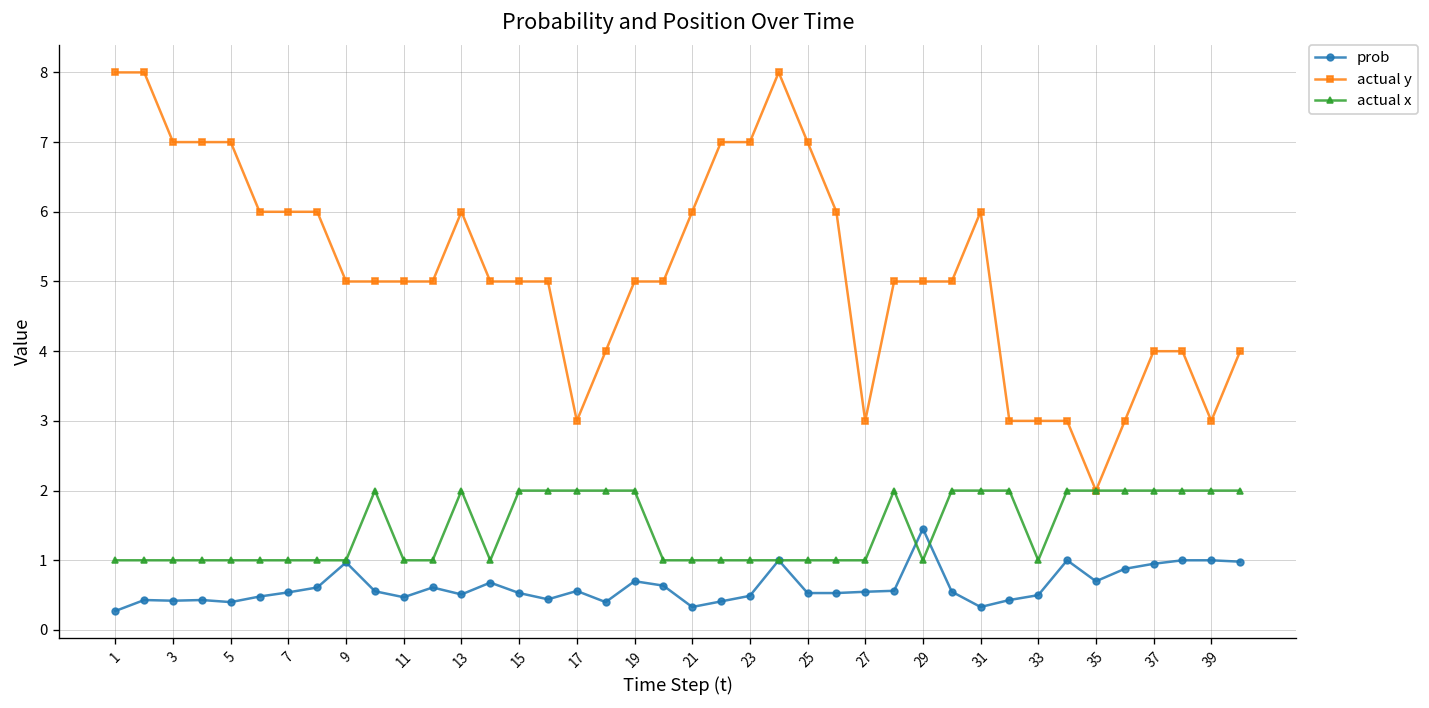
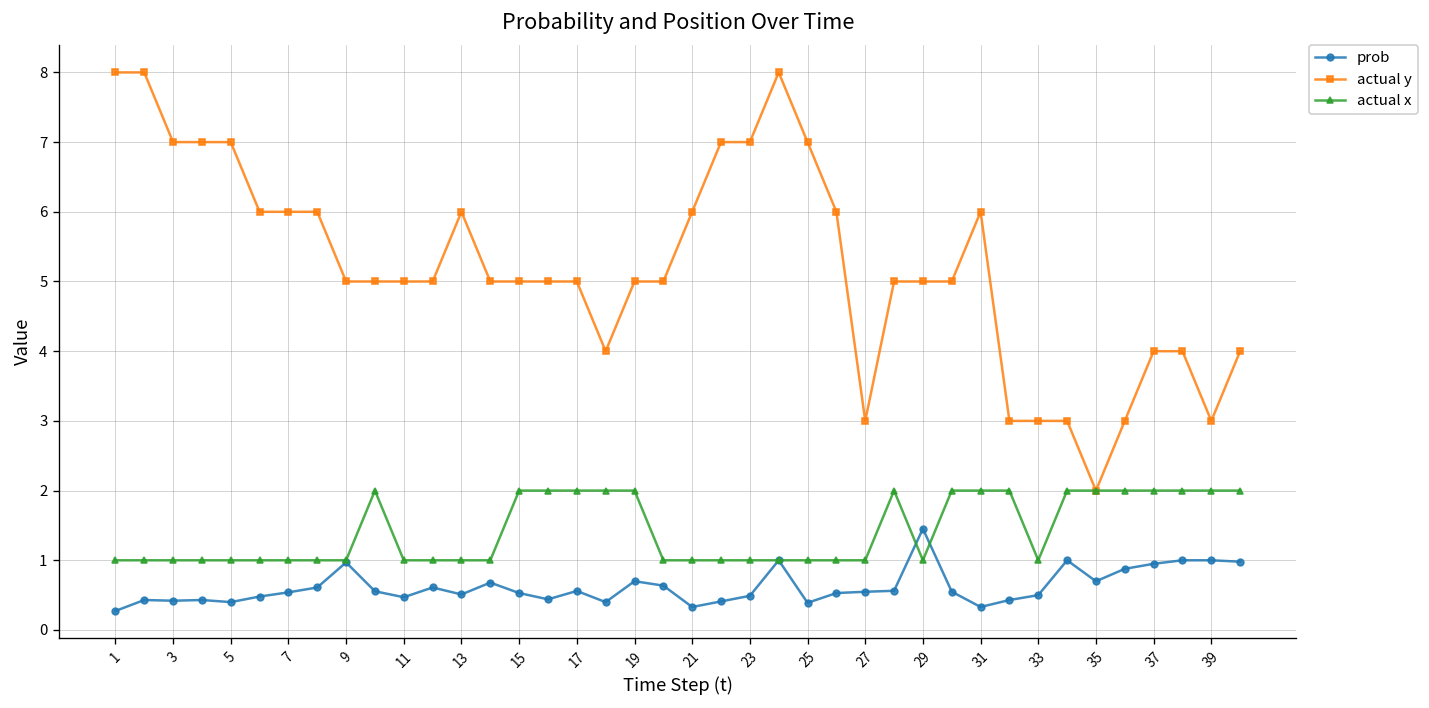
actual x, 13: 2 -> 1
actual y, 17: 3 -> 5
prob, 25: 0.5 -> 0.4
